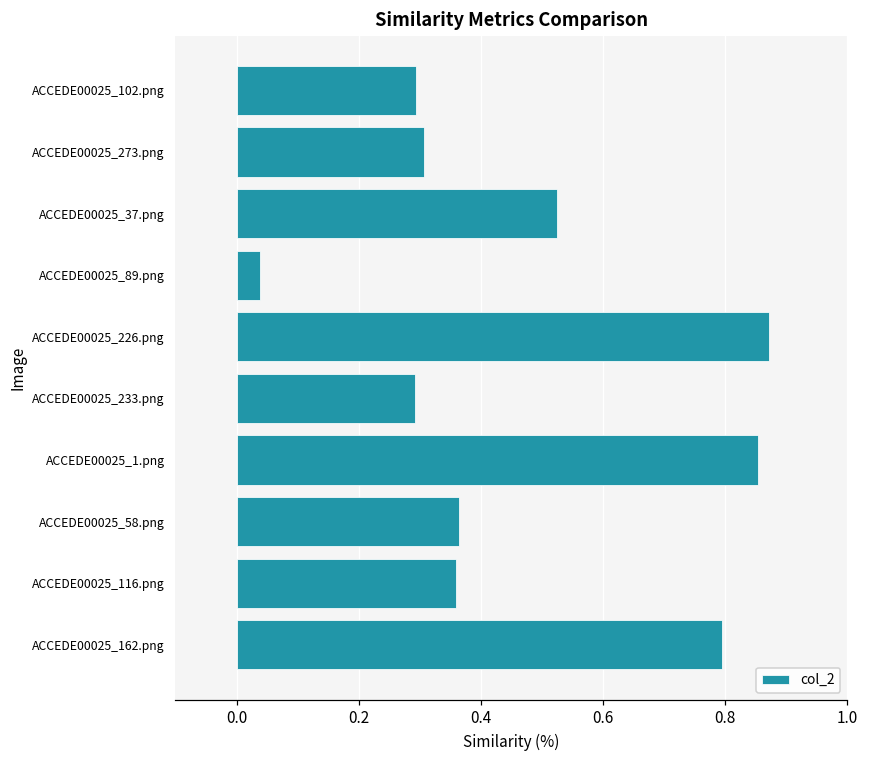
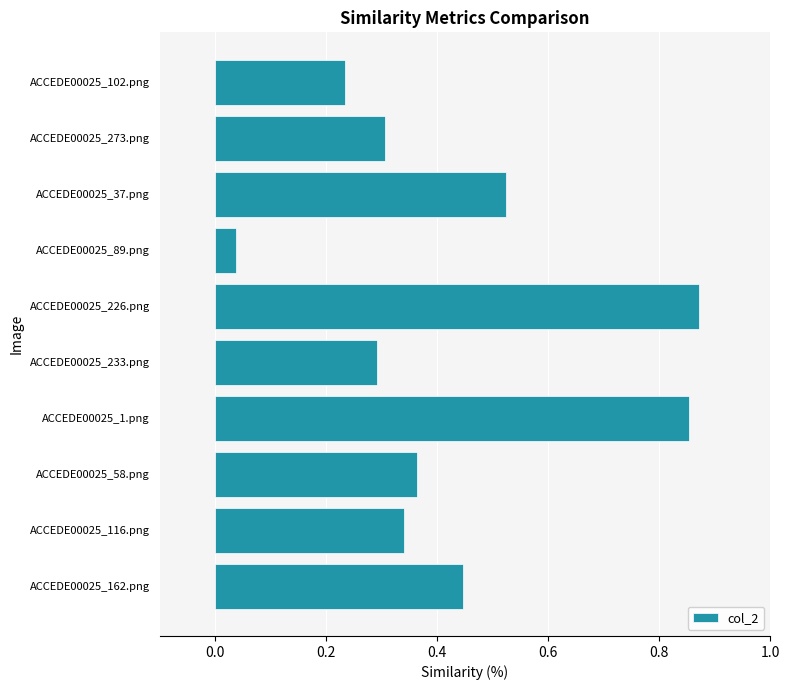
ACCEDE00025_102.png: 0.29 -> 0.23
ACCEDE00025_116.png: 0.36 -> 0.34
ACCEDE00025_162.png: 0.79 -> 0.45
